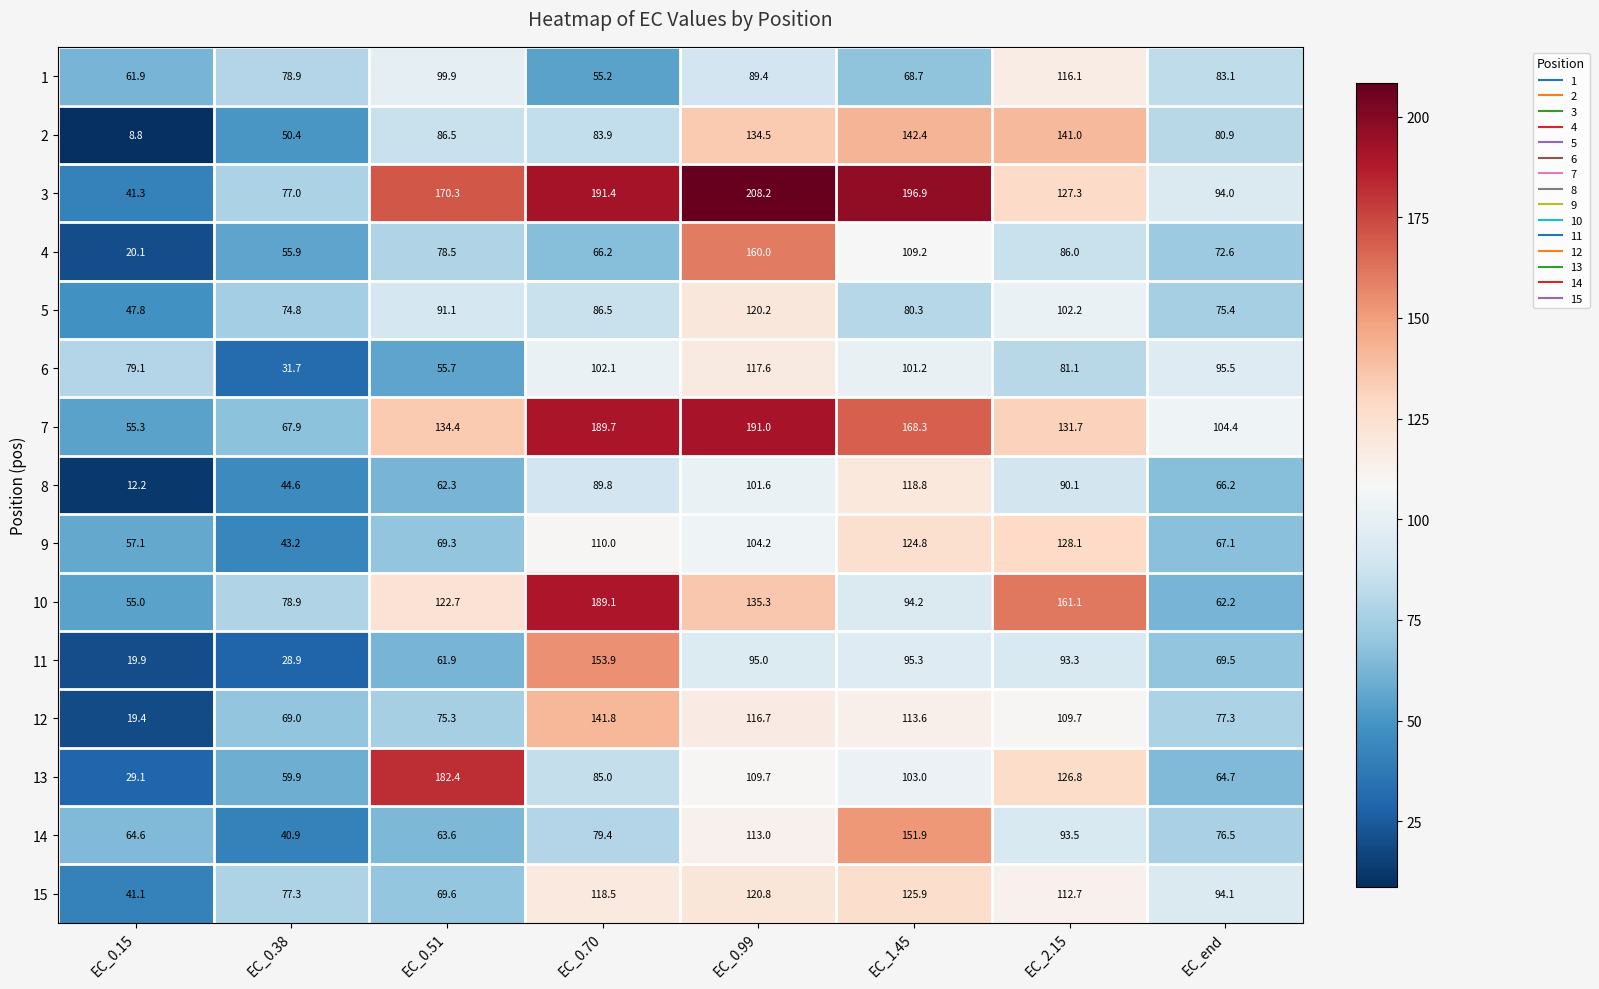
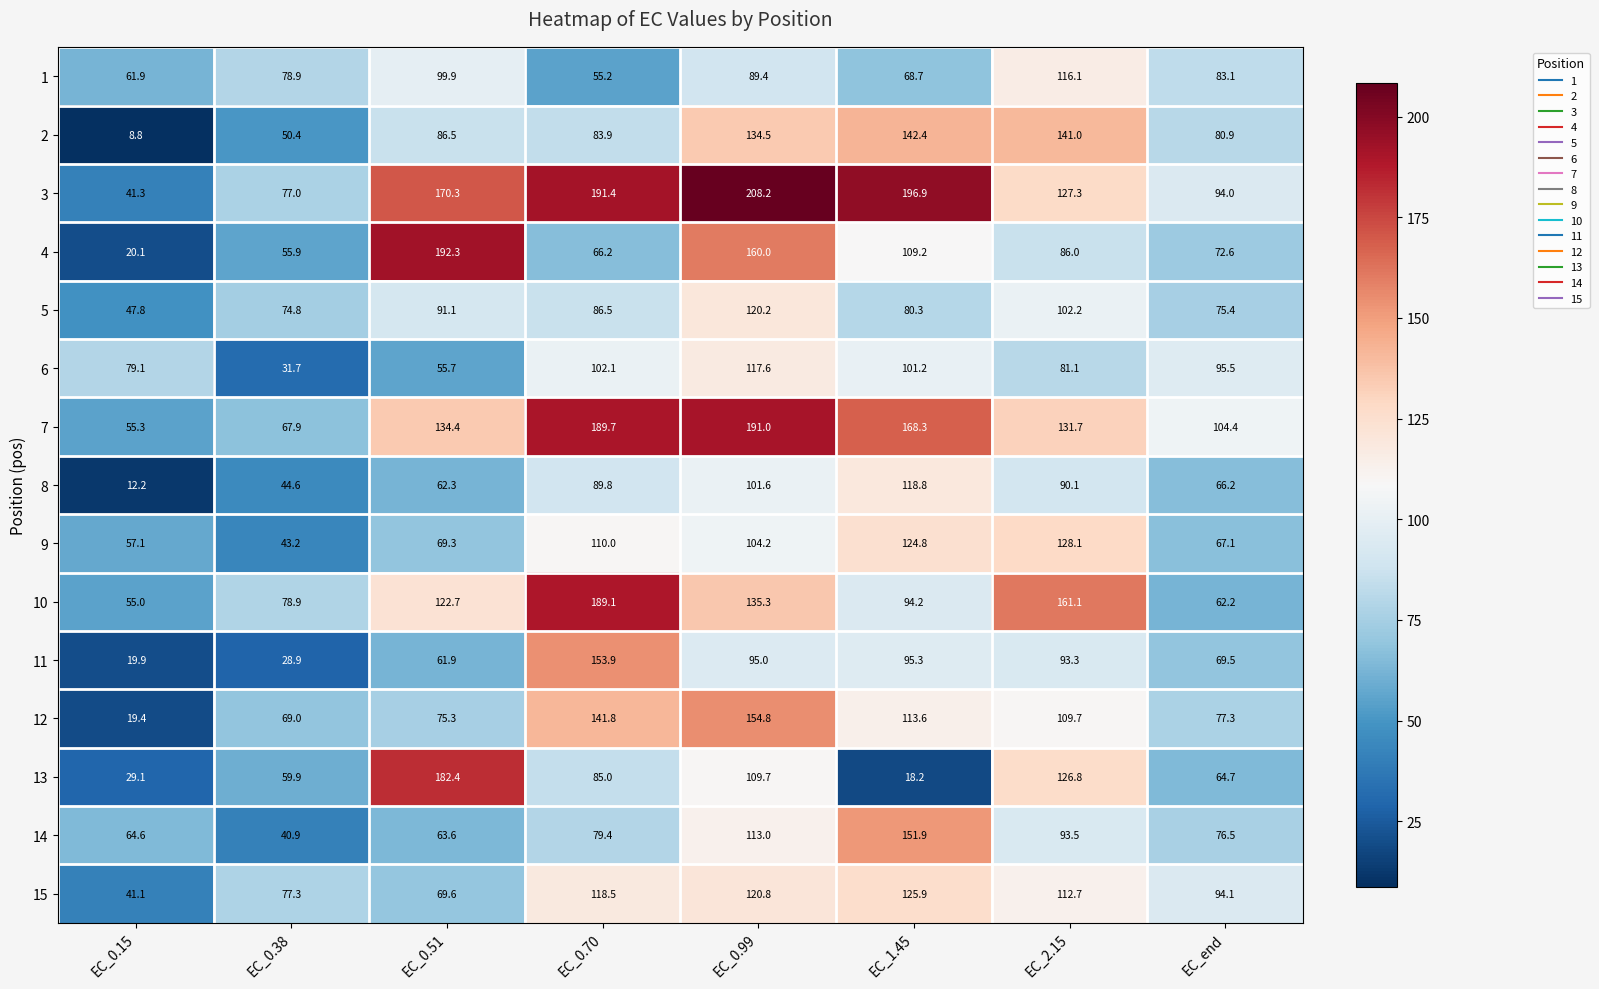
4, EC_0.51: 78.5 -> 192.3
12, EC_0.99: 116.7 -> 154.8
13, EC_1.45: 103.0 -> 18.2
